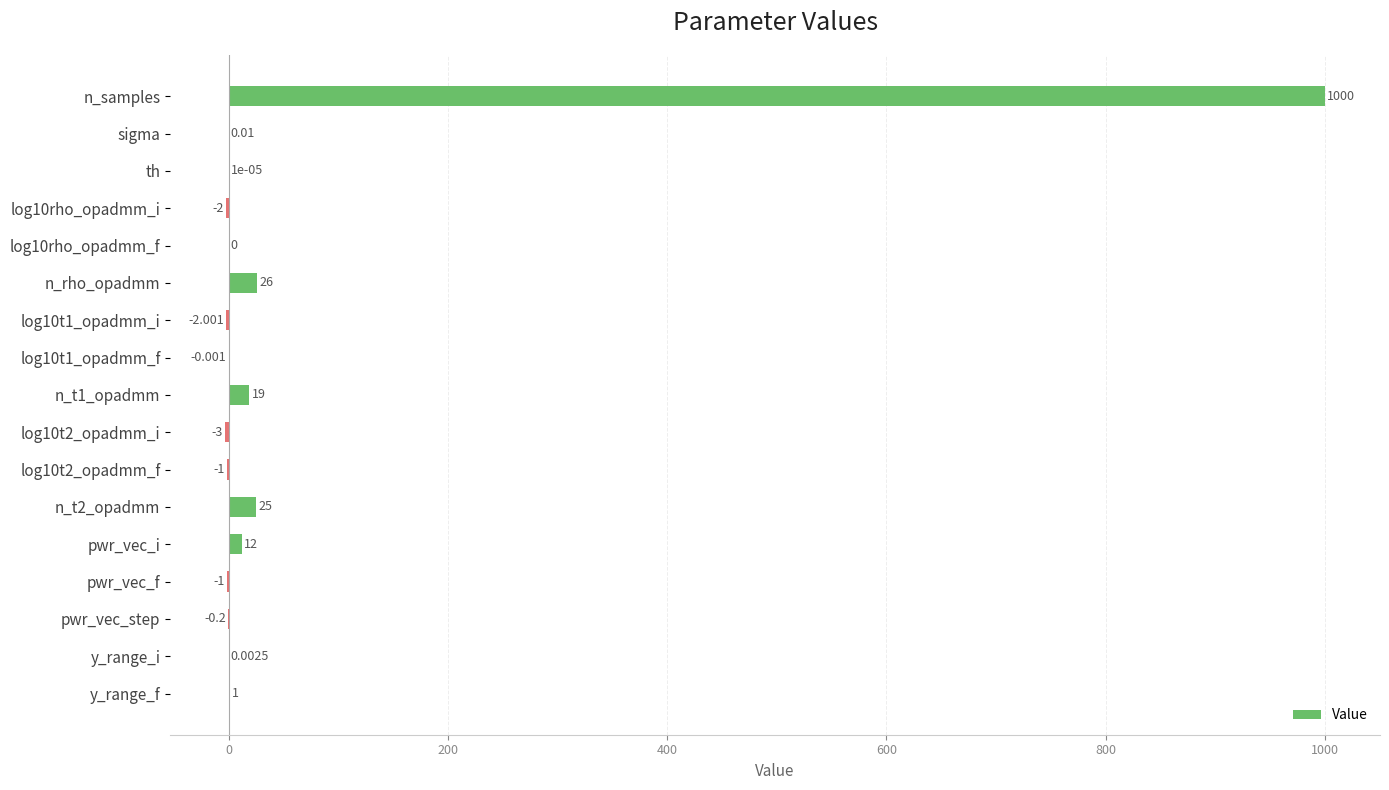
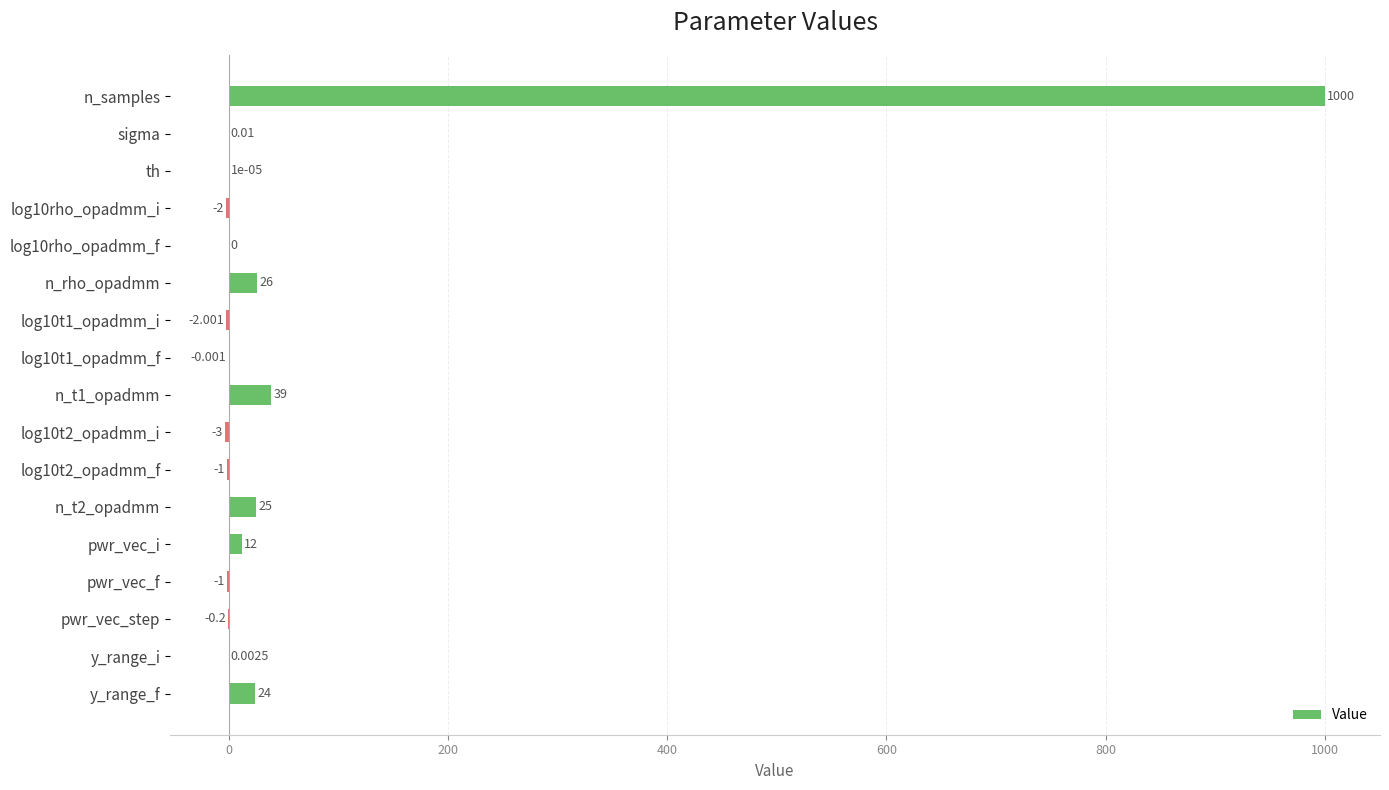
n_t1_opadmm: 19 -> 39
y_range_f: 1 -> 24
